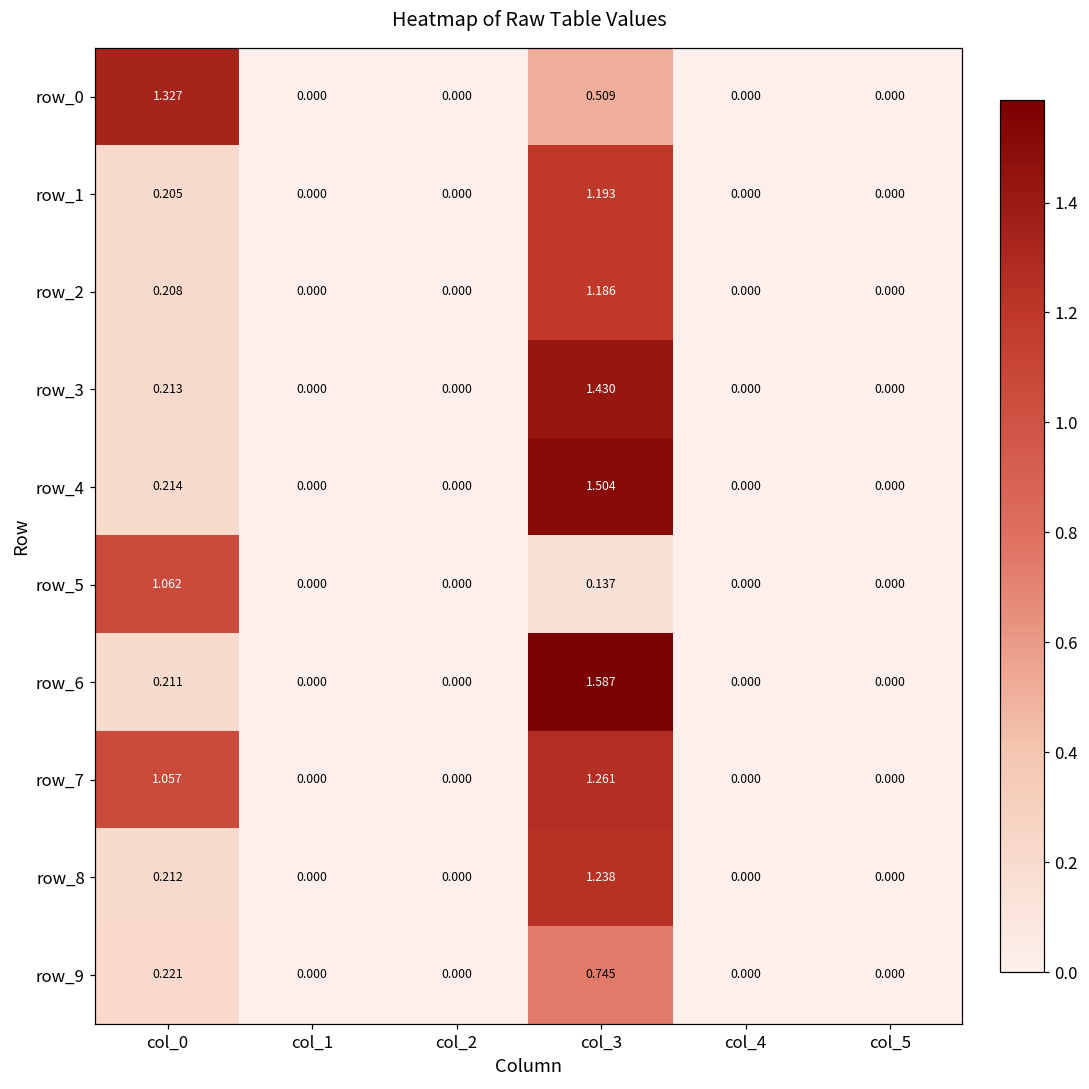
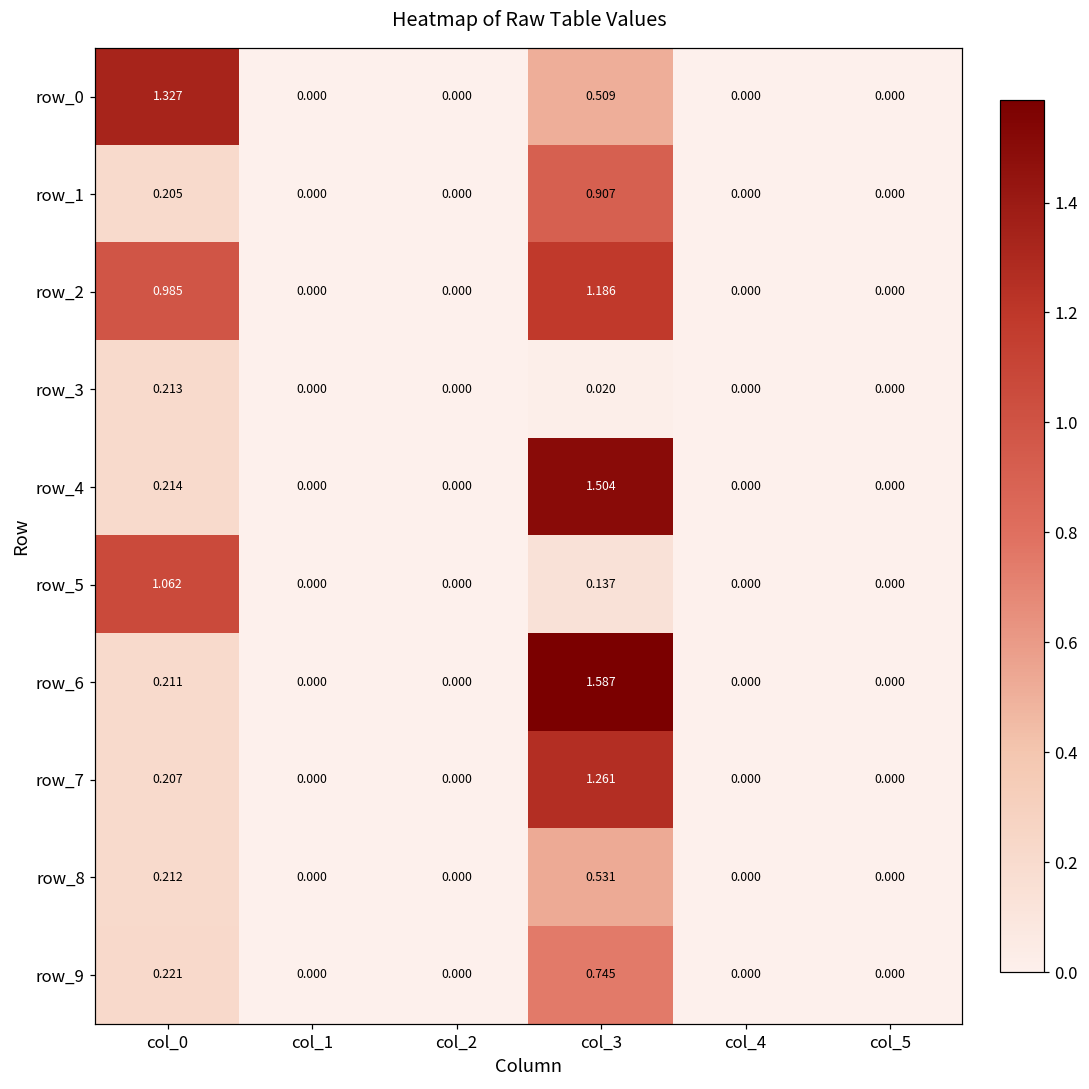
row_1, col_3: 1.193 -> 0.907
row_2, col_0: 0.208 -> 0.985
row_3, col_3: 1.430 -> 0.020
row_7, col_0: 1.057 -> 0.207
row_8, col_3: 1.238 -> 0.531
